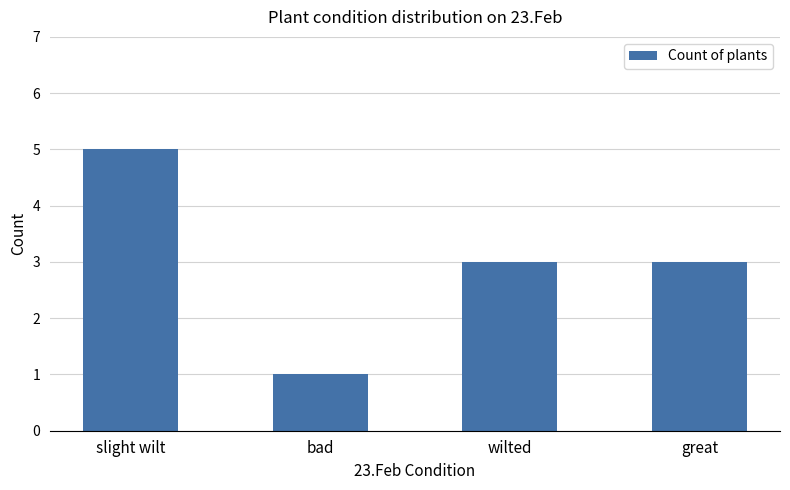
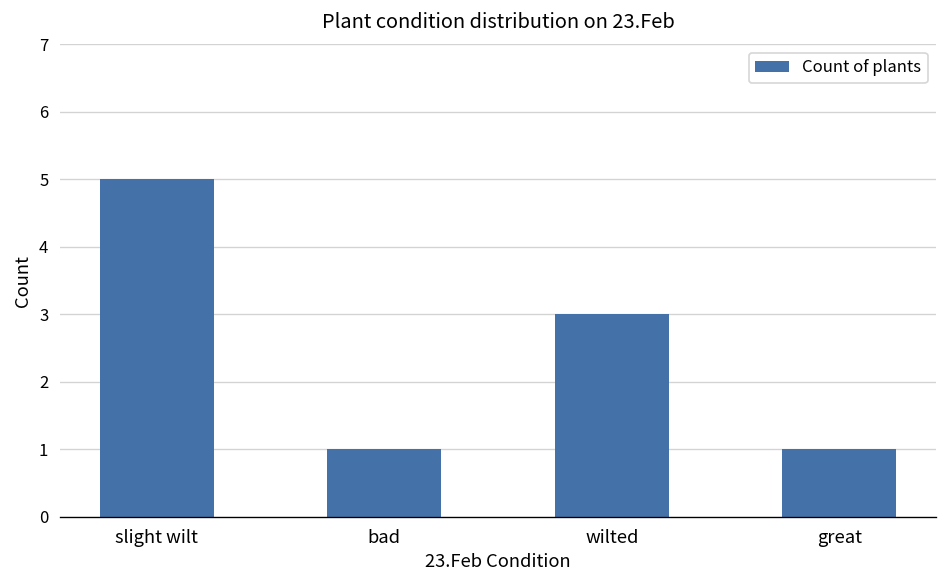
great: 3 -> 1
